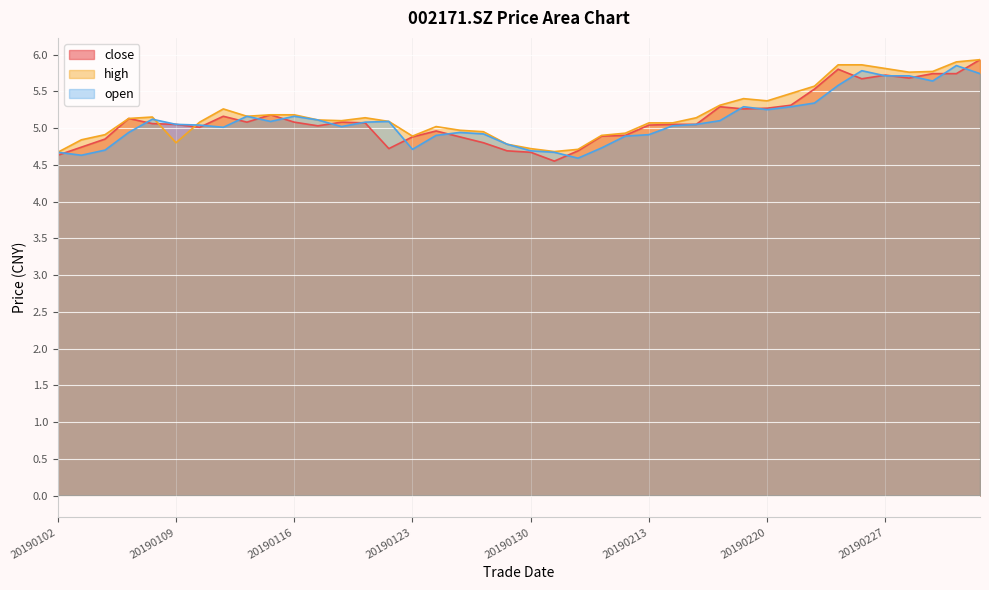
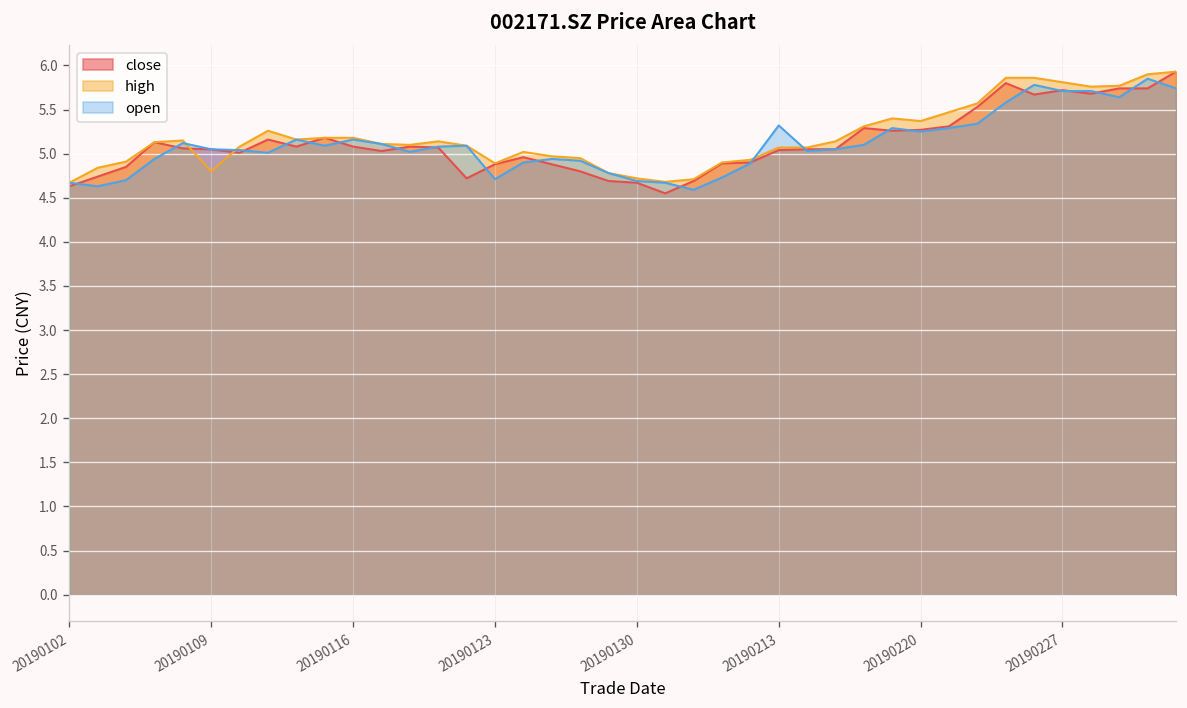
open, 20190213: 4.9 -> 5.3
